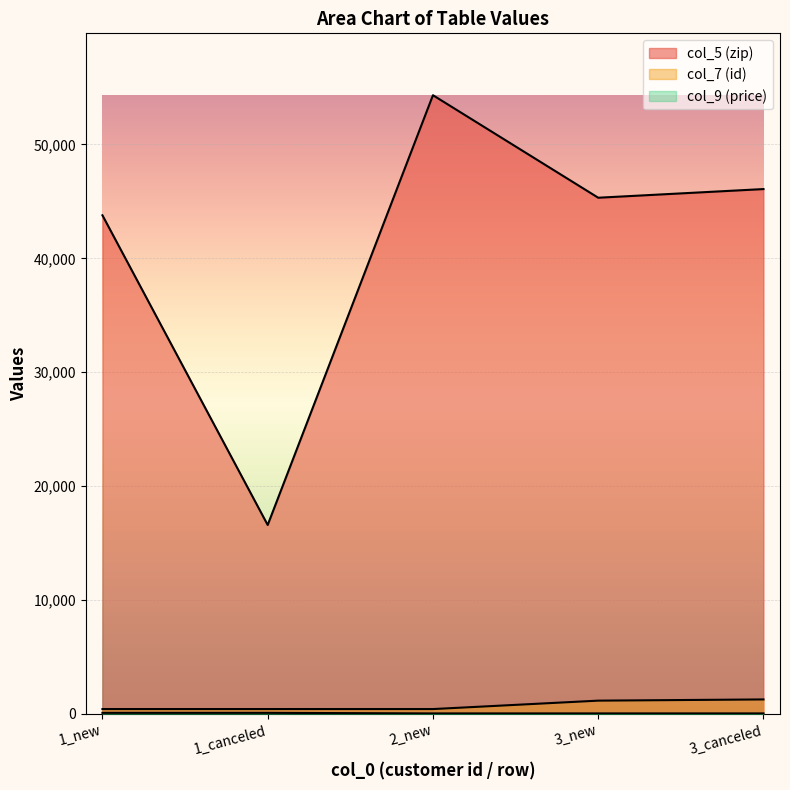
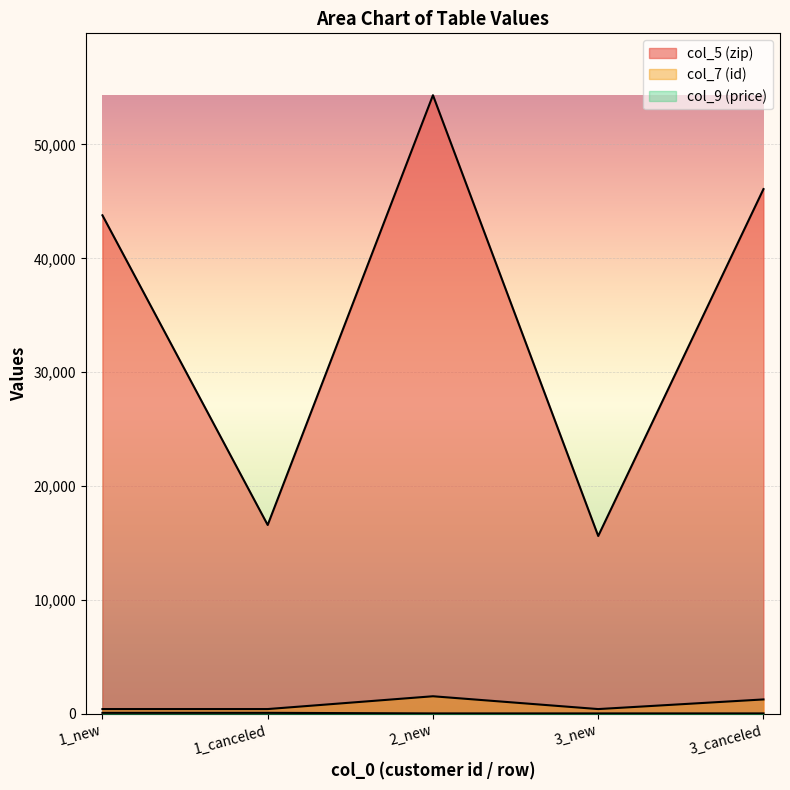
col_7 (id), 2_new: 400 -> 1,600
col_5 (zip), 3_new: 45,300 -> 15,600
col_7 (id), 3_new: 1,200 -> 400
